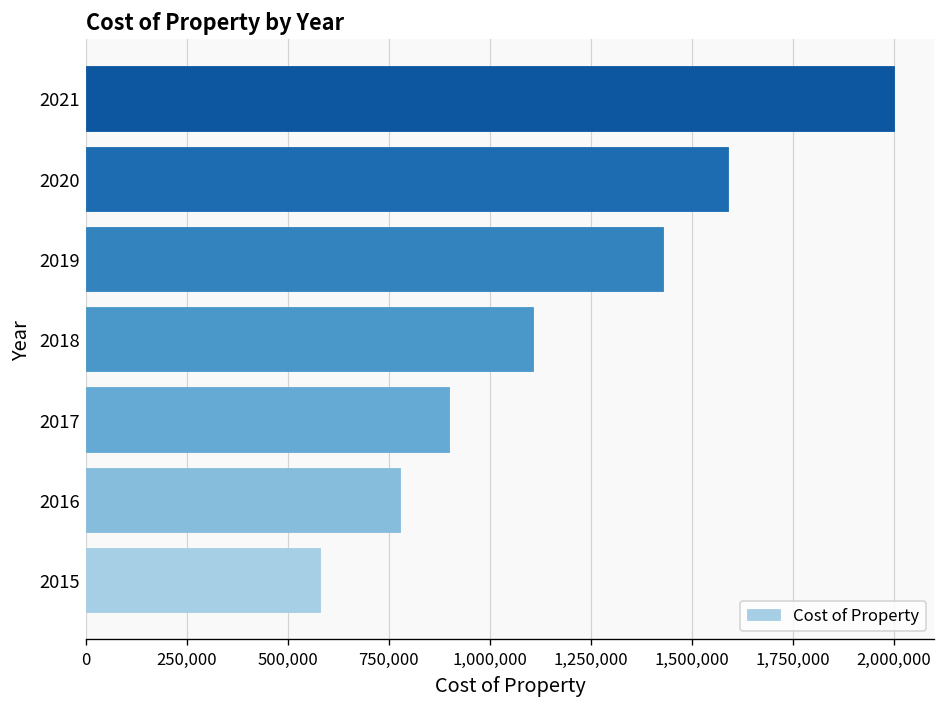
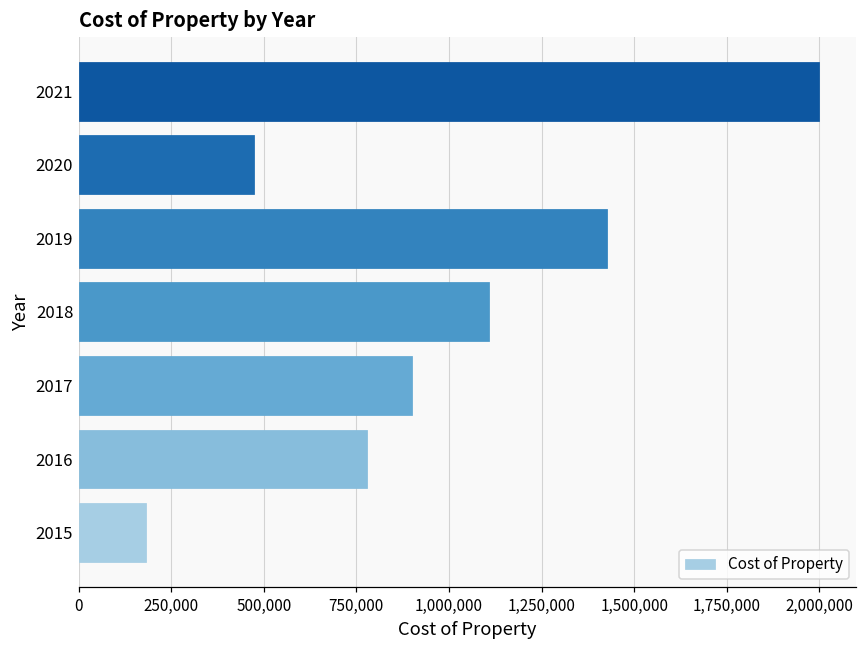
2020: 1,590,000 -> 470,000
2015: 580,000 -> 180,000
